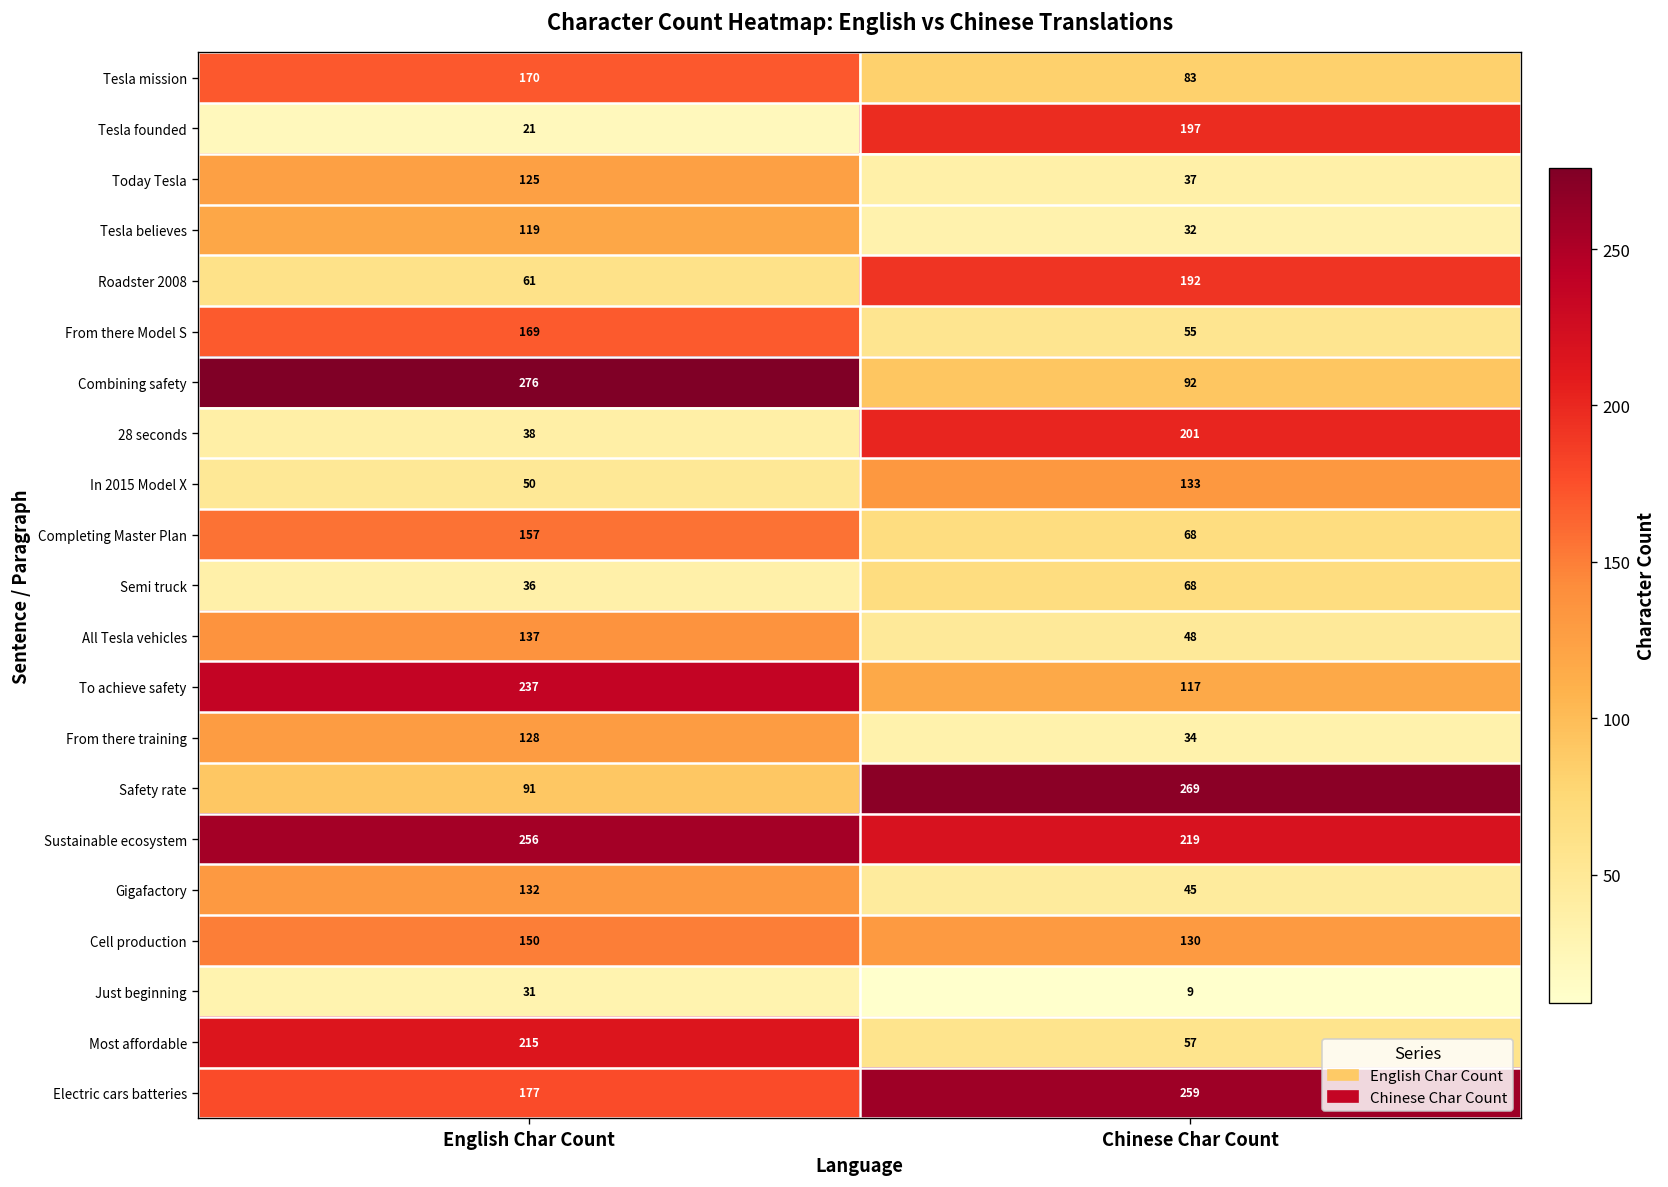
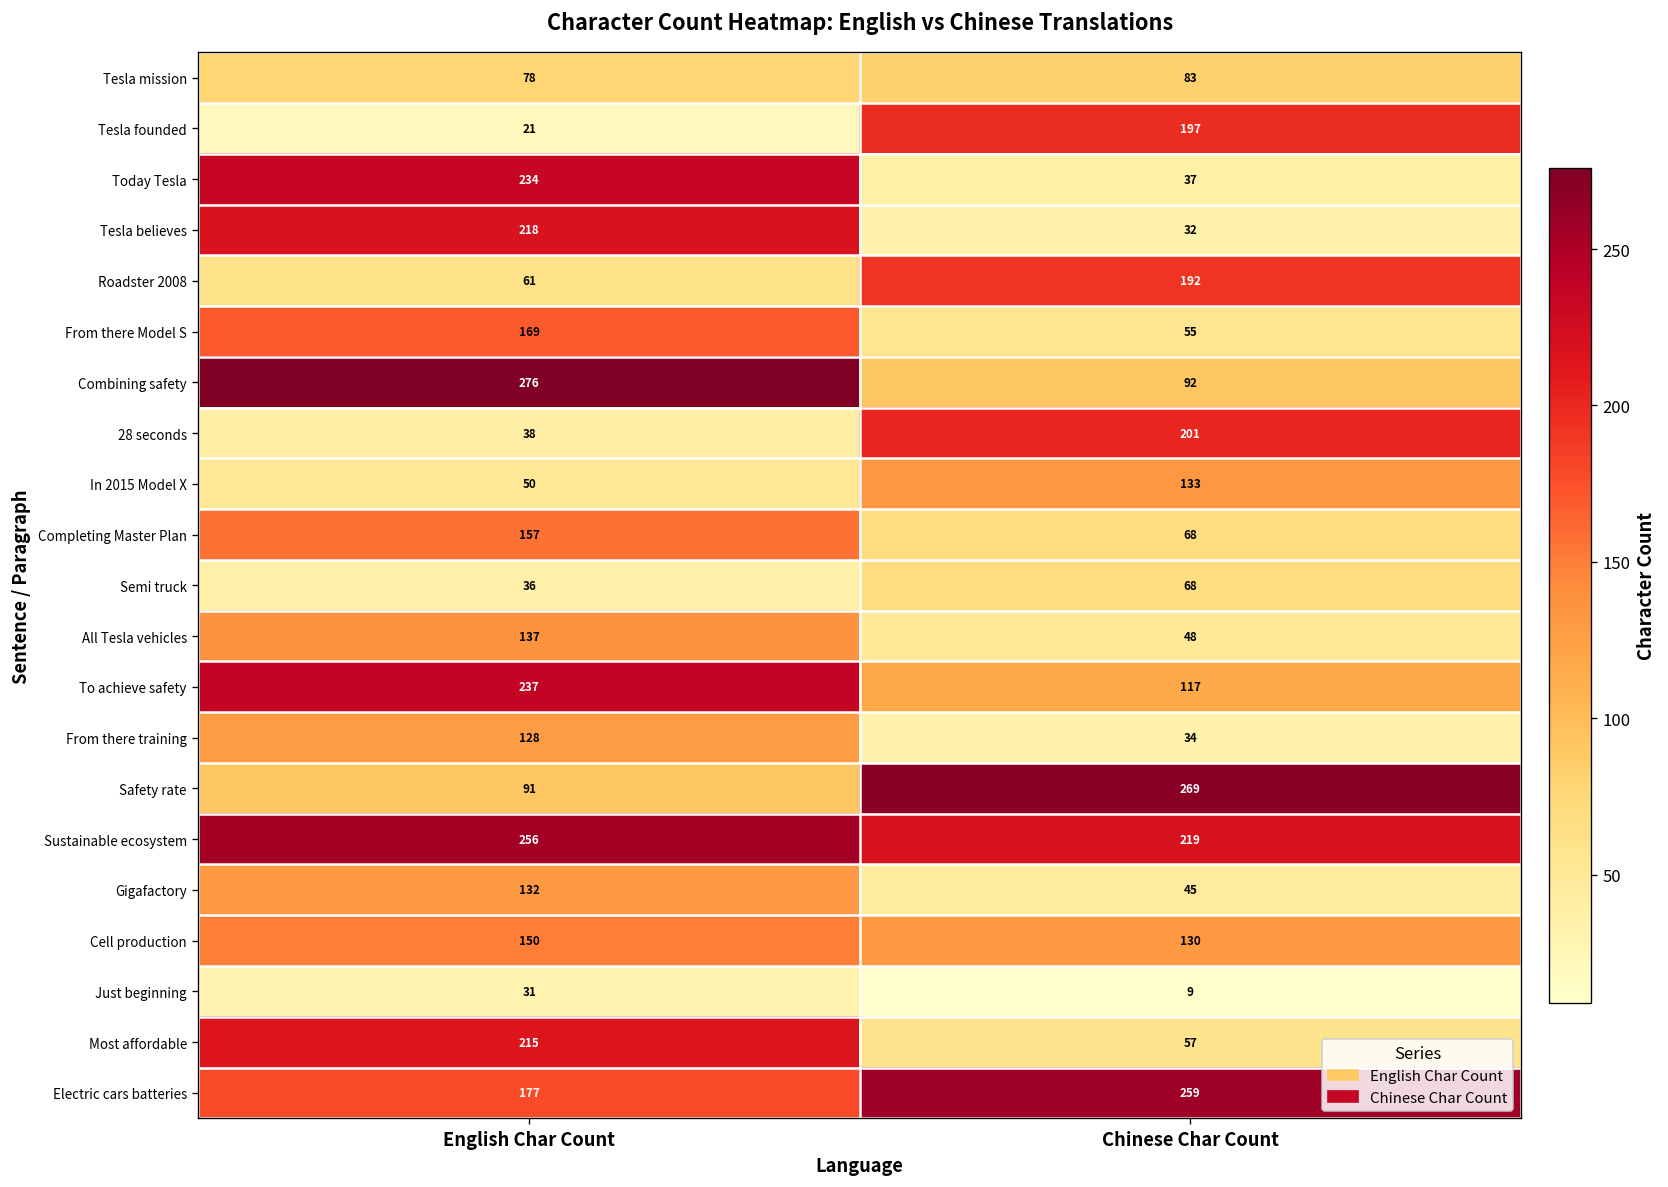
Tesla mission, English Char Count: 170 -> 78
Today Tesla, English Char Count: 125 -> 234
Tesla believes, English Char Count: 119 -> 218
